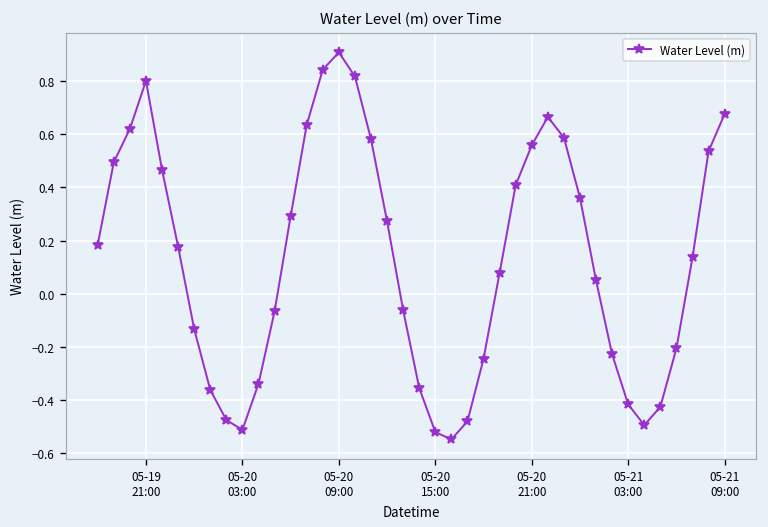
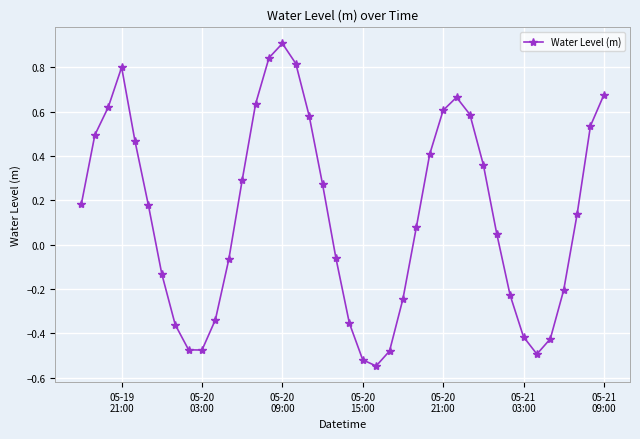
05-20 03:00: -0.51 -> -0.48
05-20 21:00: 0.56 -> 0.61
